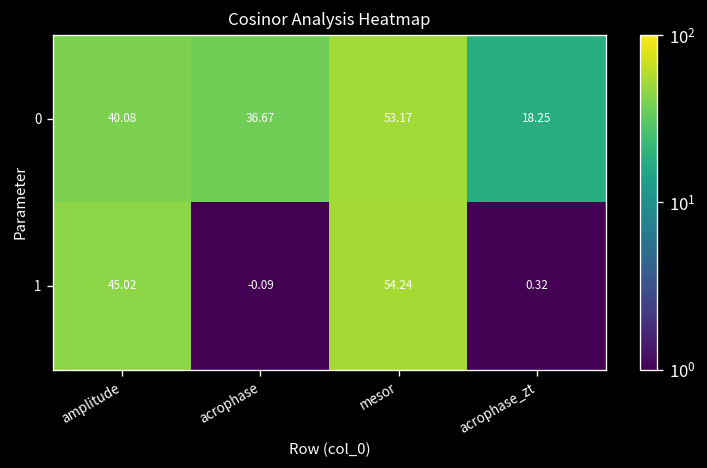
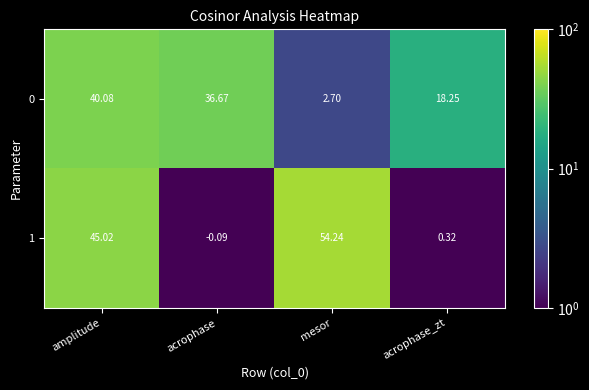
0, mesor: 53.17 -> 2.70
